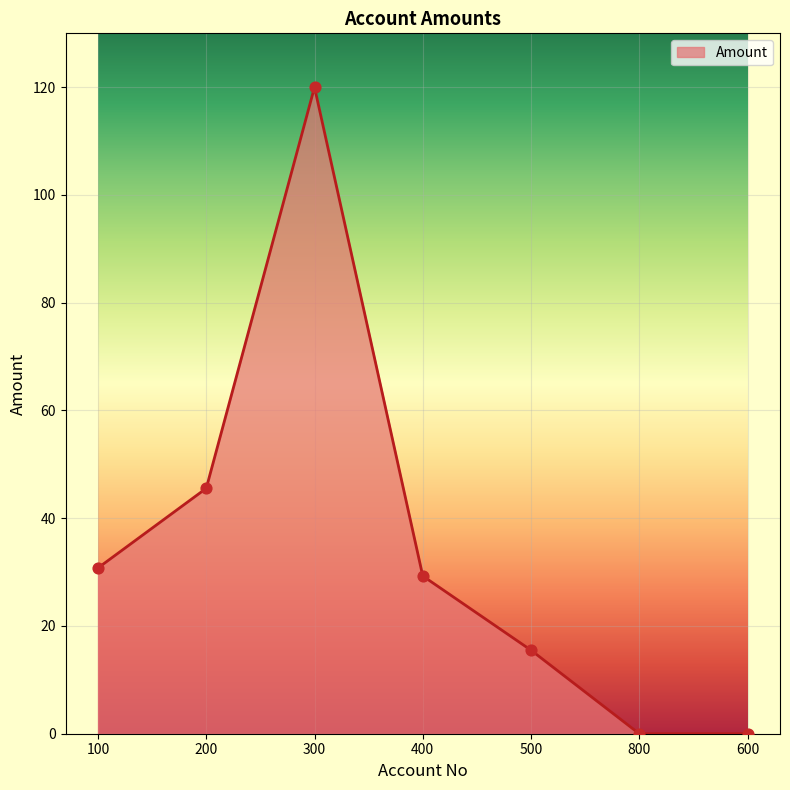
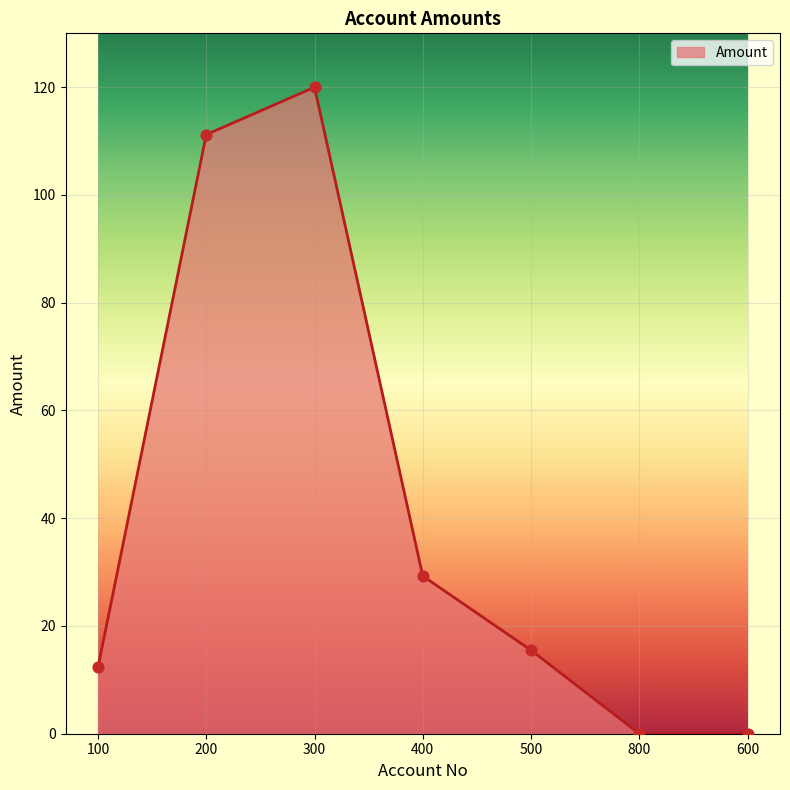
100: 31 -> 12
200: 46 -> 111
